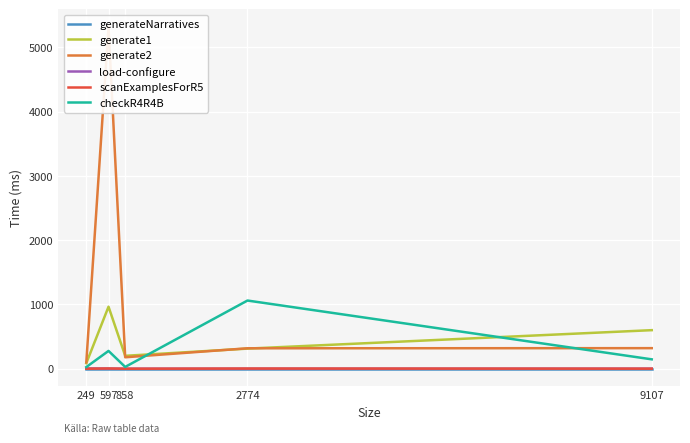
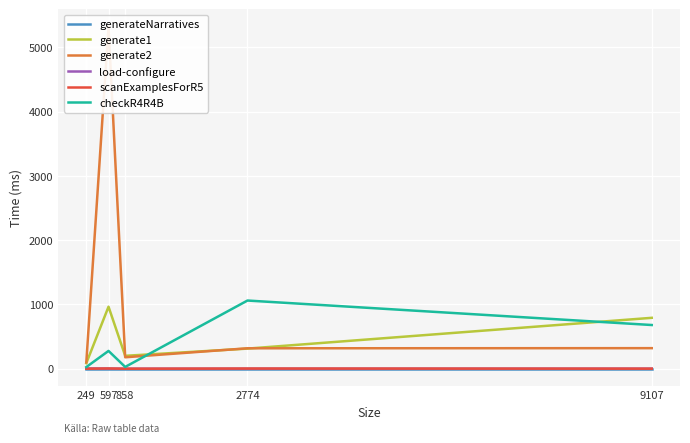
generate1, 9107: 600 -> 800
checkR4R4B, 9107: 100 -> 700
